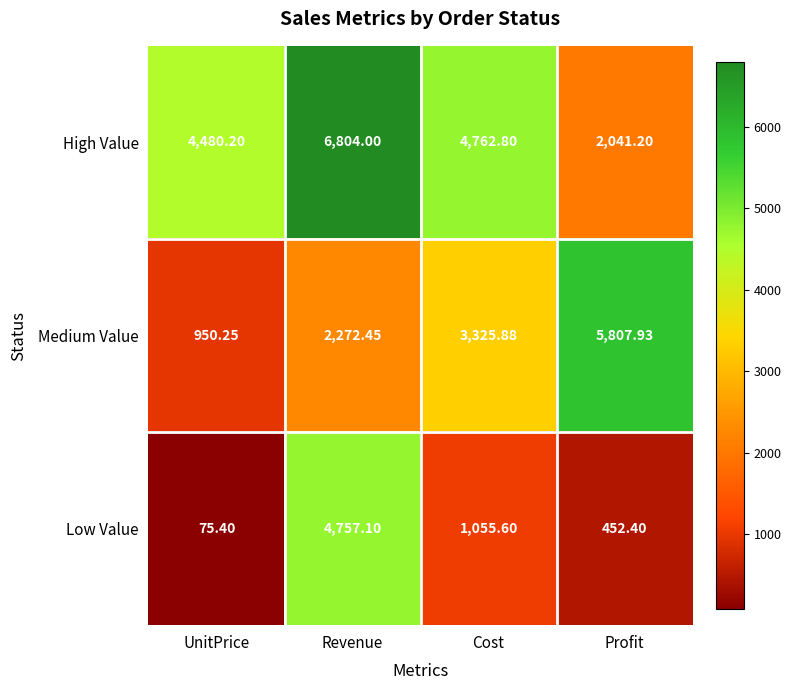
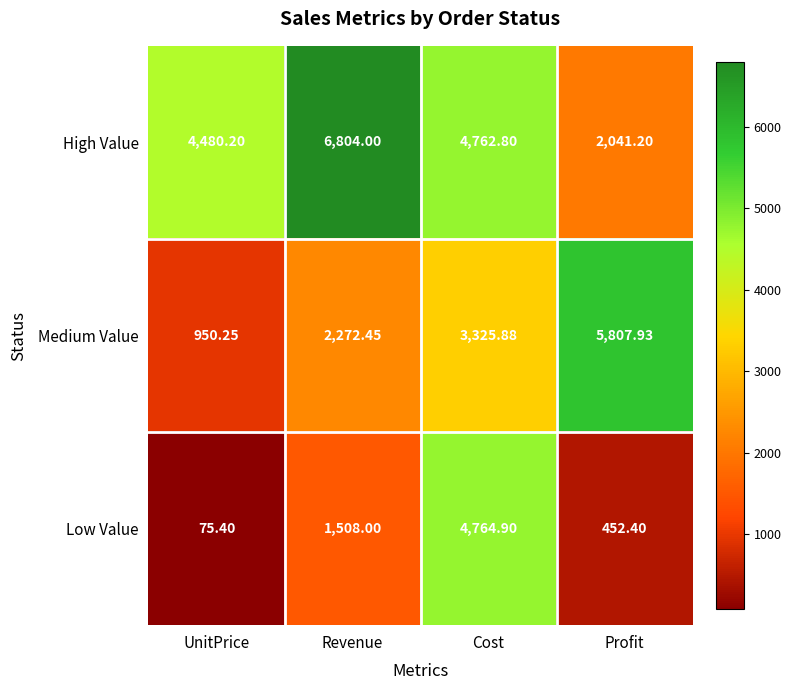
Low Value, Revenue: 4,757.10 -> 1,508.00
Low Value, Cost: 1,055.60 -> 4,764.90
